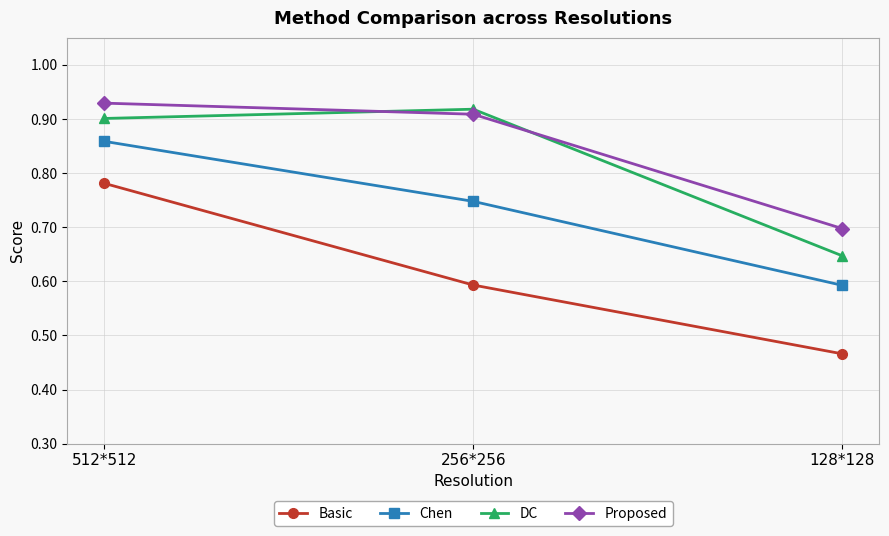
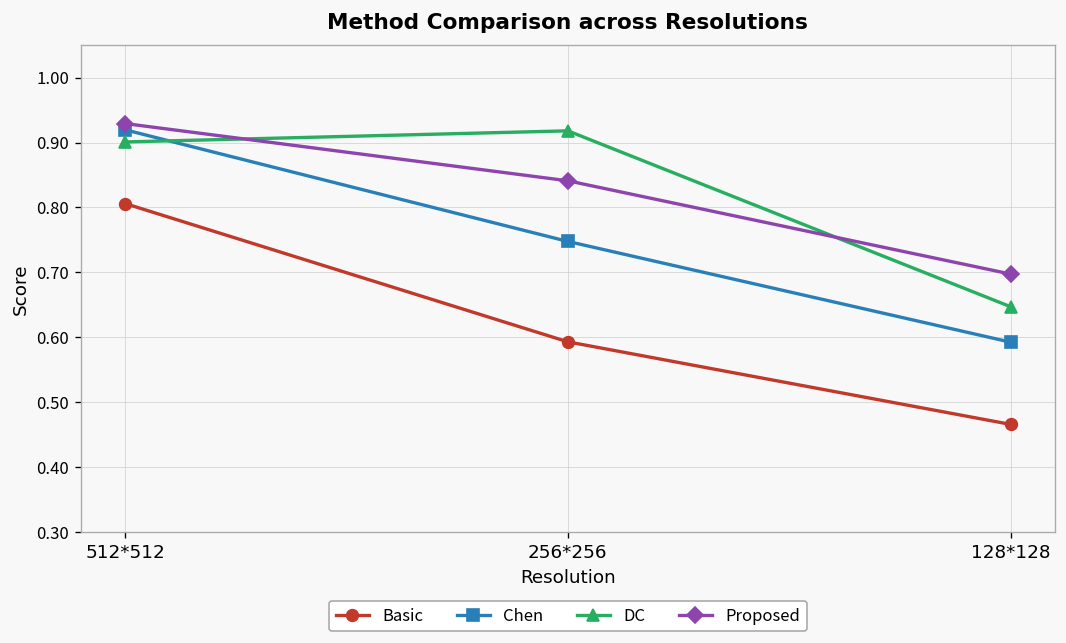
Basic, 512*512: 0.78 -> 0.81
Chen, 512*512: 0.86 -> 0.92
Proposed, 256*256: 0.91 -> 0.84
